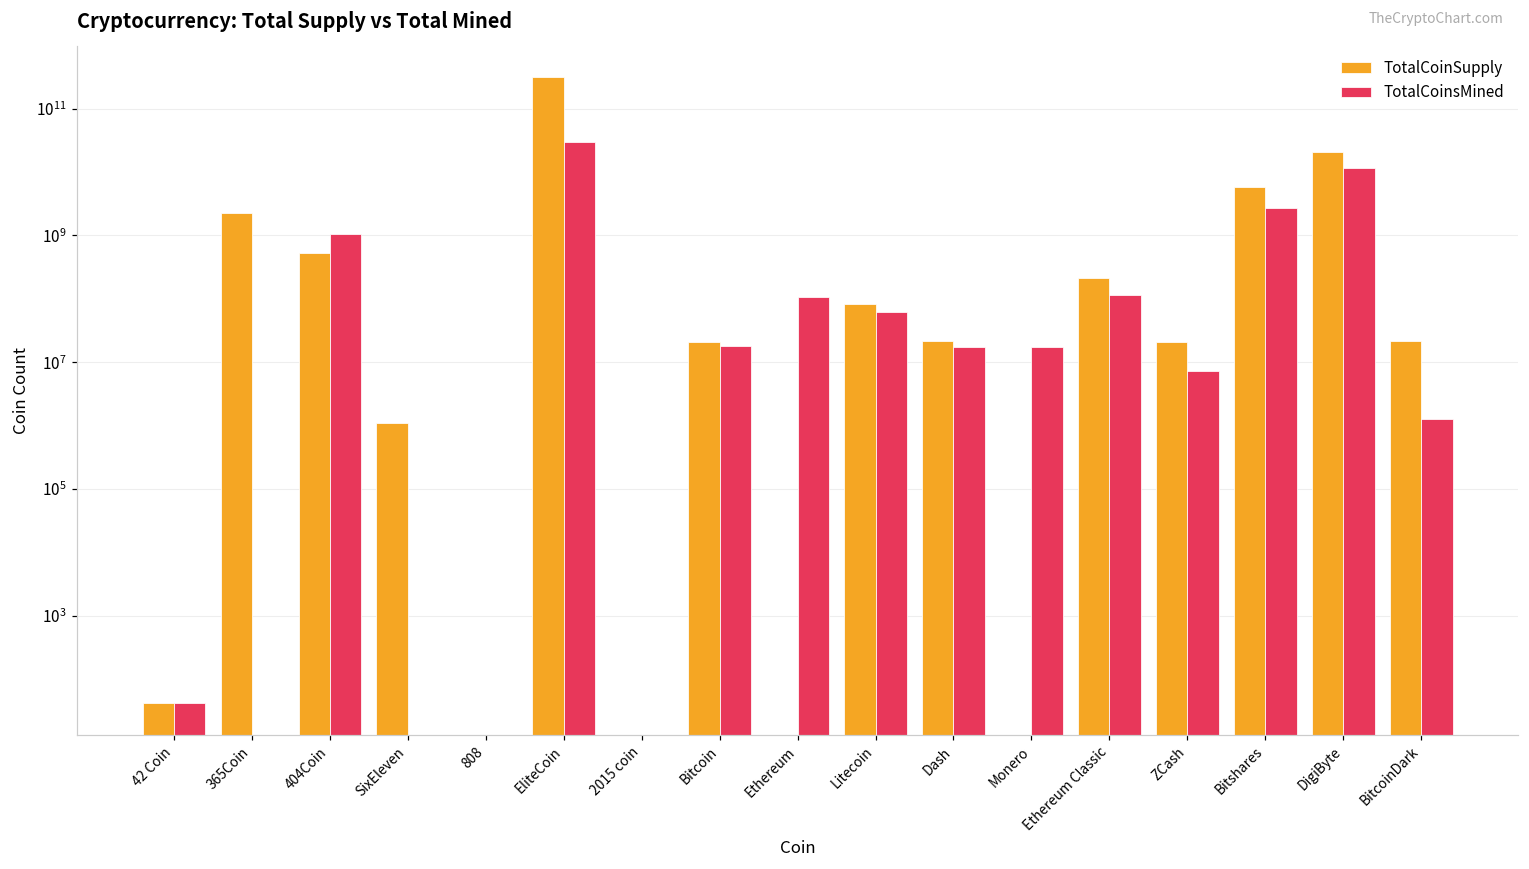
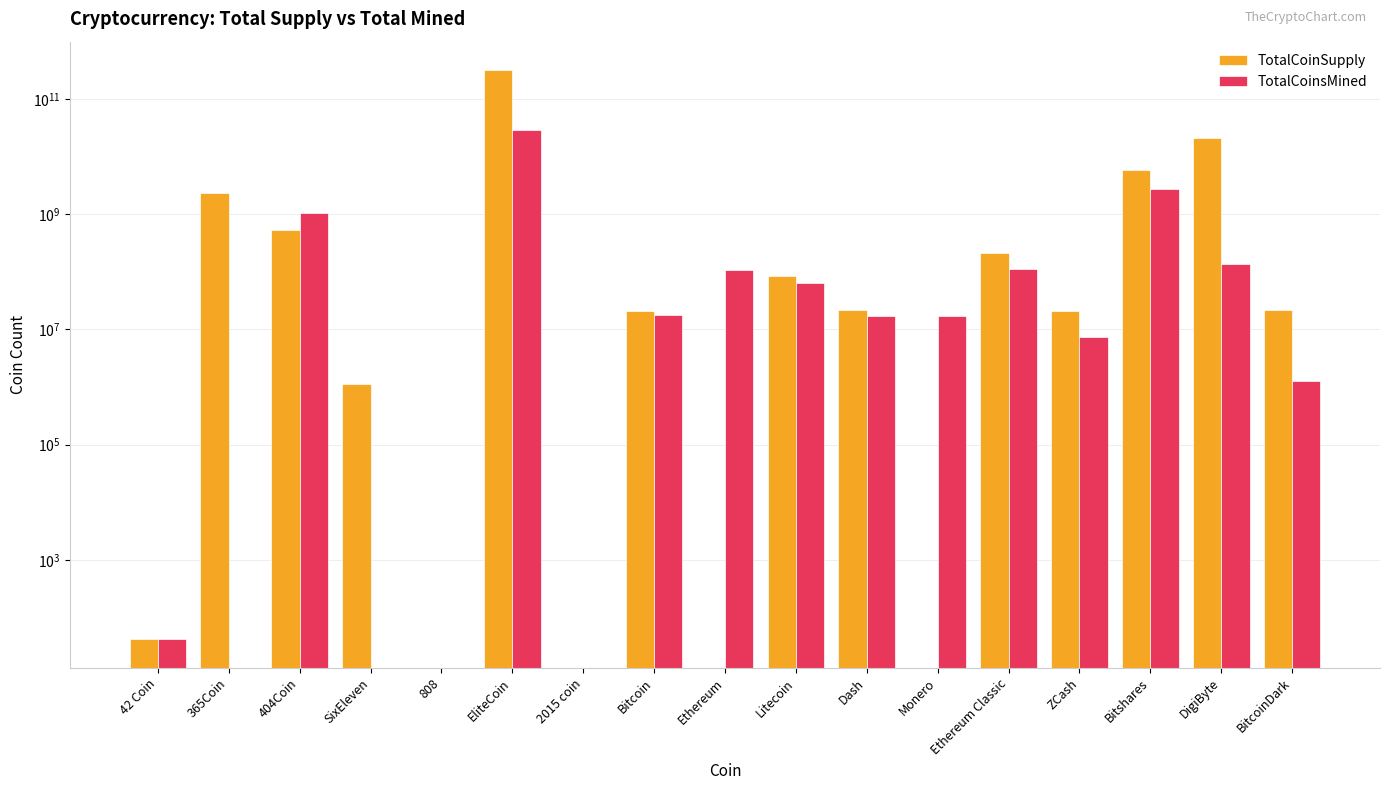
TotalCoinsMined, DigiByte: 11000000000 -> 130000000
